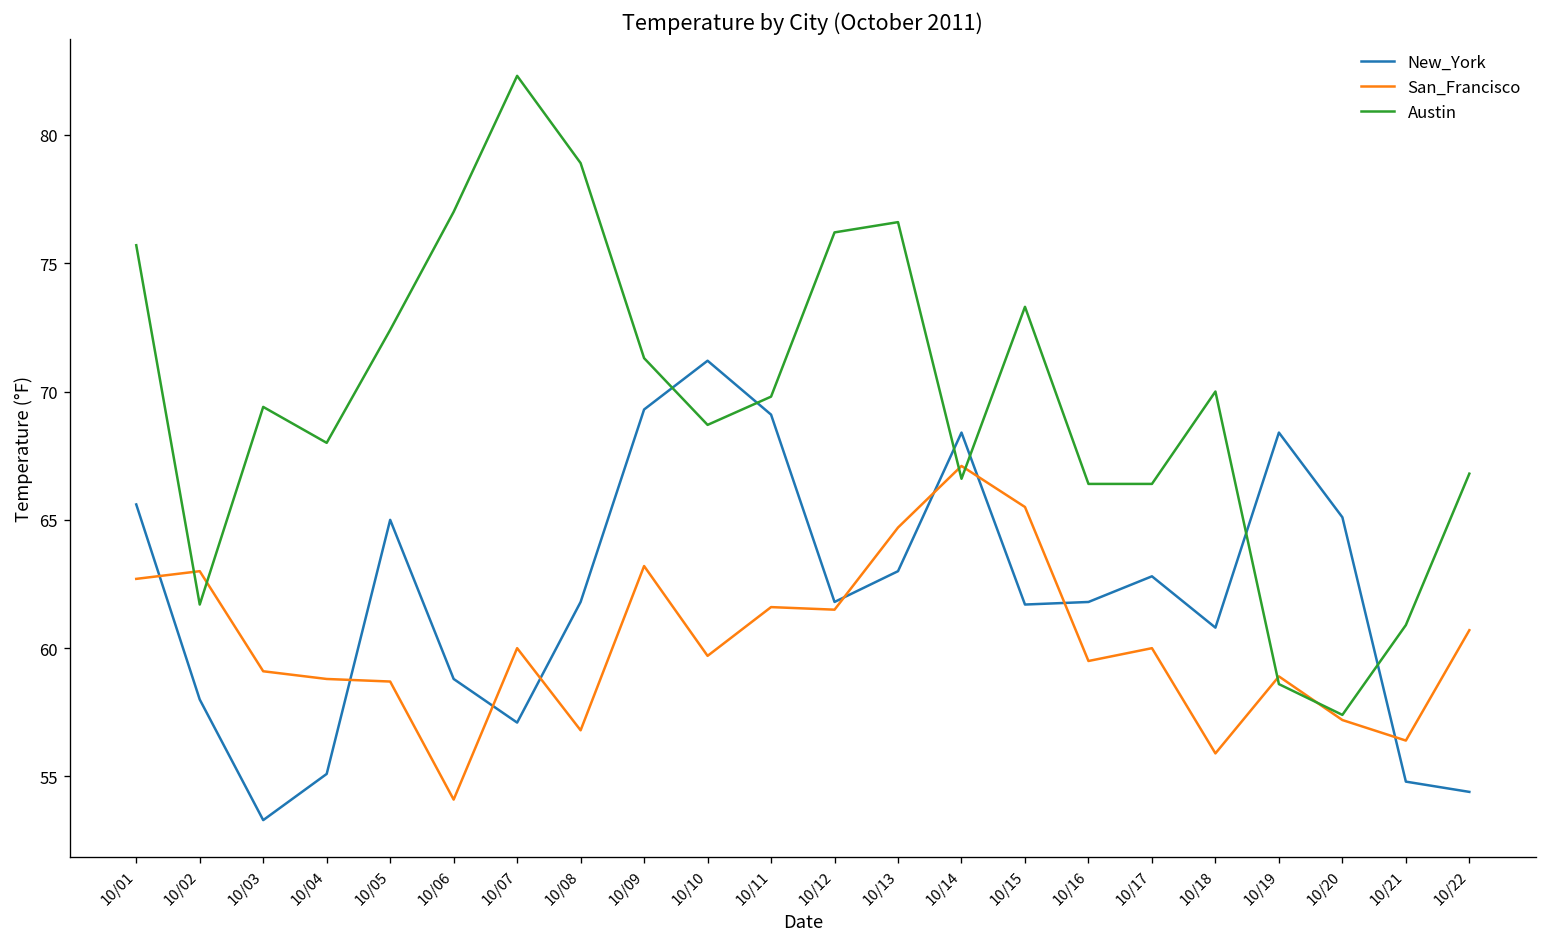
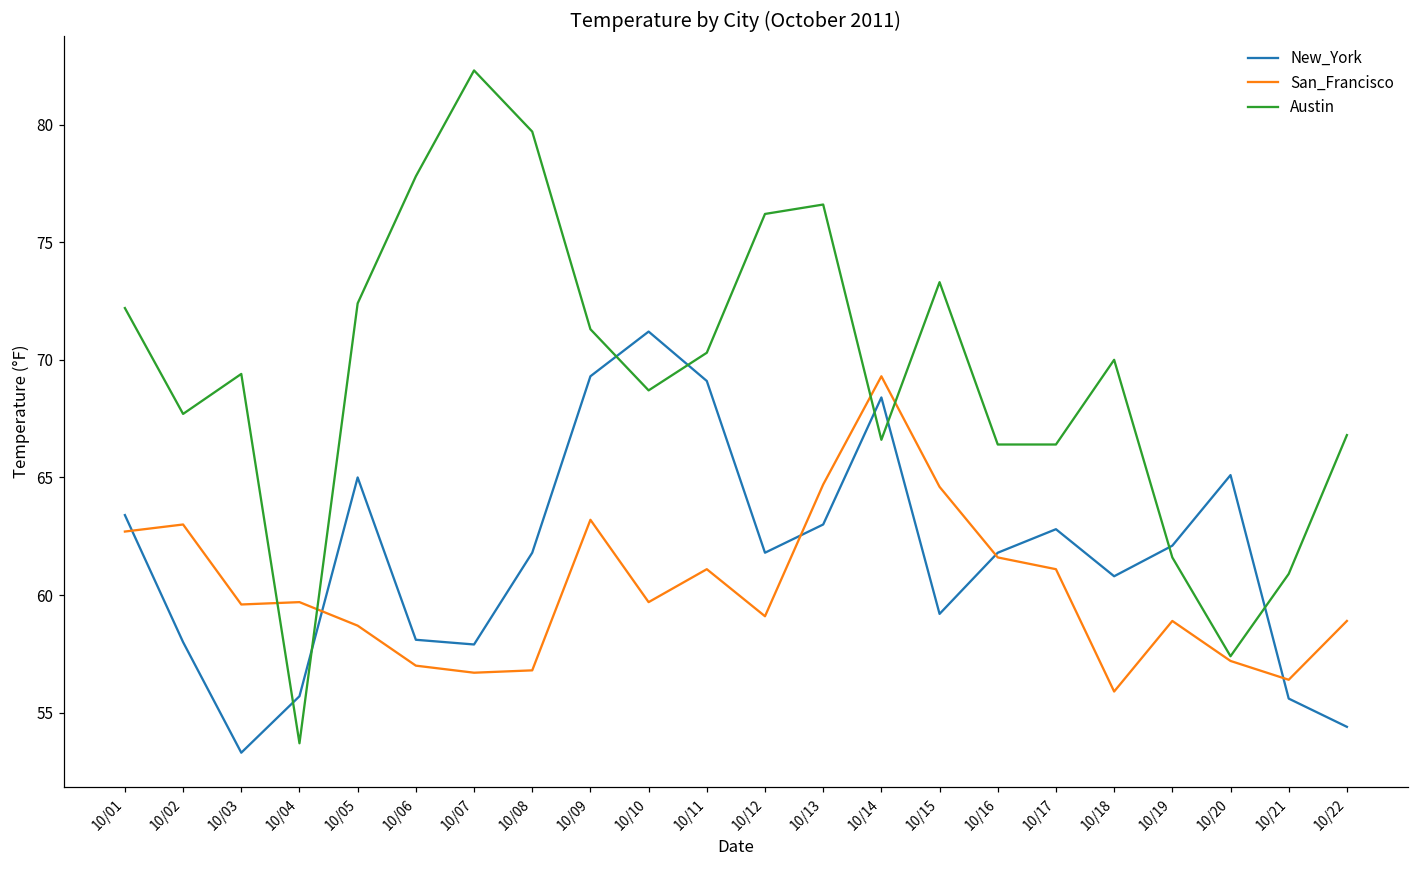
New_York, 10/01: 65.6 -> 63.4
Austin, 10/01: 75.7 -> 72.2
Austin, 10/02: 61.7 -> 67.7
San_Francisco, 10/03: 59.1 -> 59.6
New_York, 10/04: 55.1 -> 55.7
San_Francisco, 10/04: 58.8 -> 59.7
Austin, 10/04: 68.0 -> 53.7
New_York, 10/06: 58.8 -> 58.1
San_Francisco, 10/06: 54.1 -> 57.0
Austin, 10/06: 77.0 -> 77.8
New_York, 10/07: 57.1 -> 57.9
San_Francisco, 10/07: 60.0 -> 56.7
Austin, 10/08: 78.9 -> 79.7
San_Francisco, 10/11: 61.6 -> 61.1
Austin, 10/11: 69.8 -> 70.3
San_Francisco, 10/12: 61.5 -> 59.1
San_Francisco, 10/14: 67.1 -> 69.3
New_York, 10/15: 61.7 -> 59.2
San_Francisco, 10/15: 65.5 -> 64.6
San_Francisco, 10/16: 59.5 -> 61.6
San_Francisco, 10/17: 60.0 -> 61.1
New_York, 10/19: 68.4 -> 62.1
Austin, 10/19: 58.6 -> 61.6
New_York, 10/21: 54.8 -> 55.6
San_Francisco, 10/22: 60.7 -> 58.9
